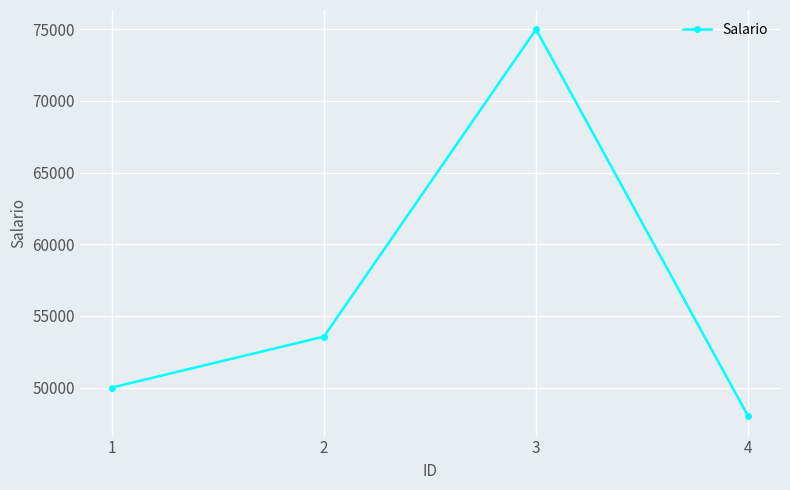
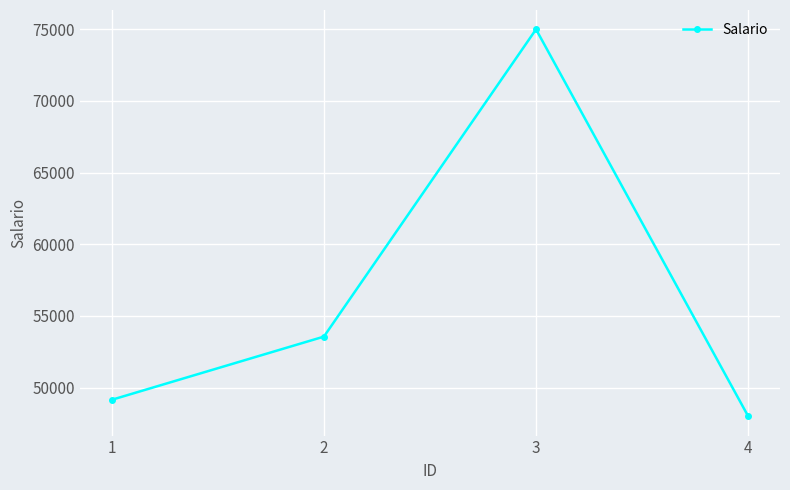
1: 50000 -> 49100
